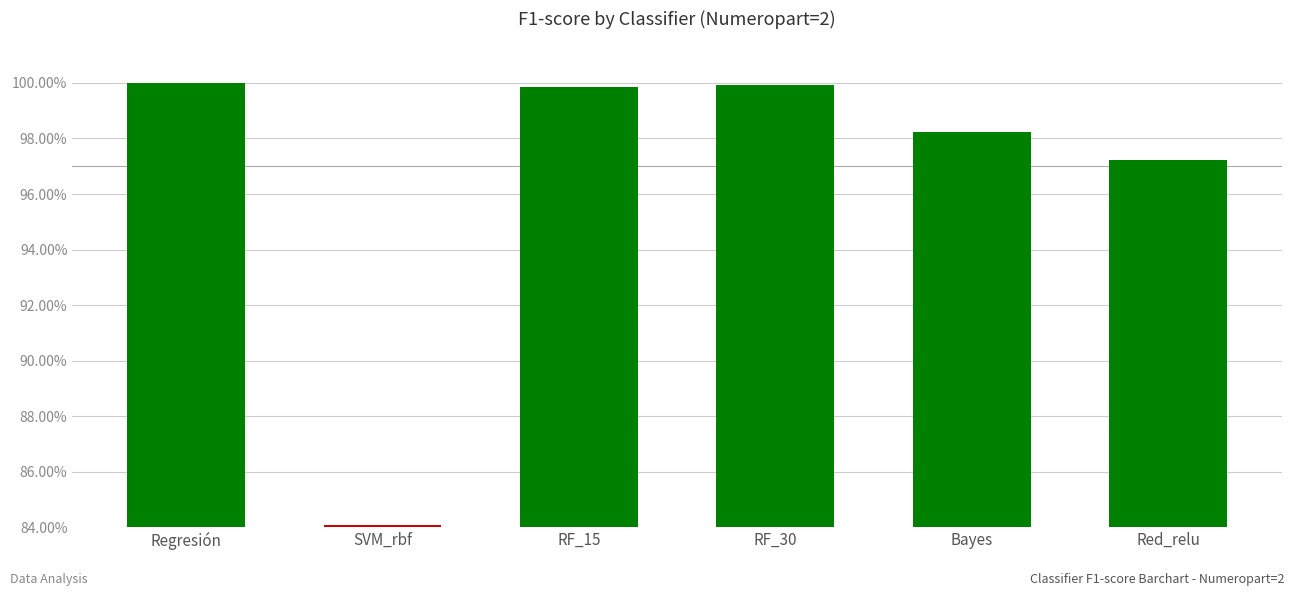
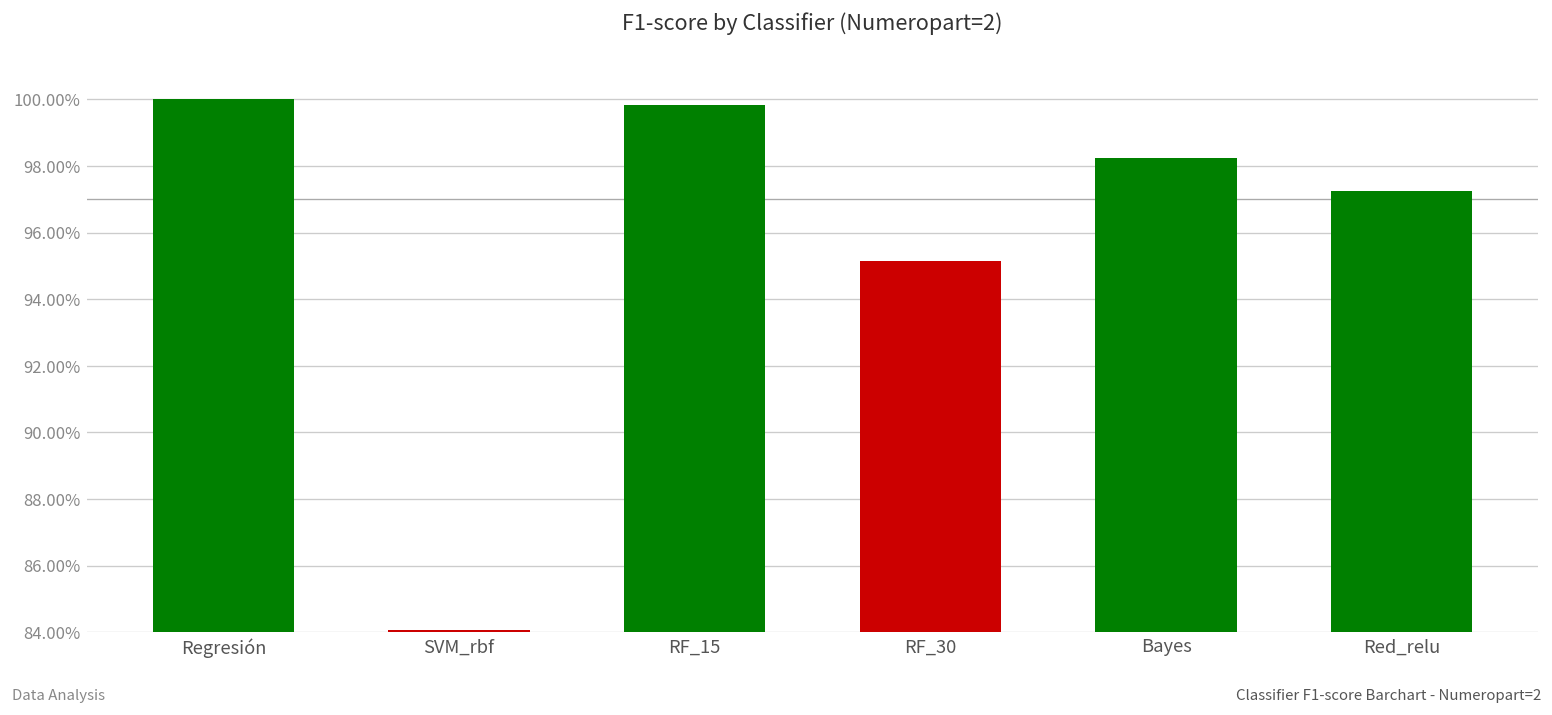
RF_30: 99.9% -> 95.1%
